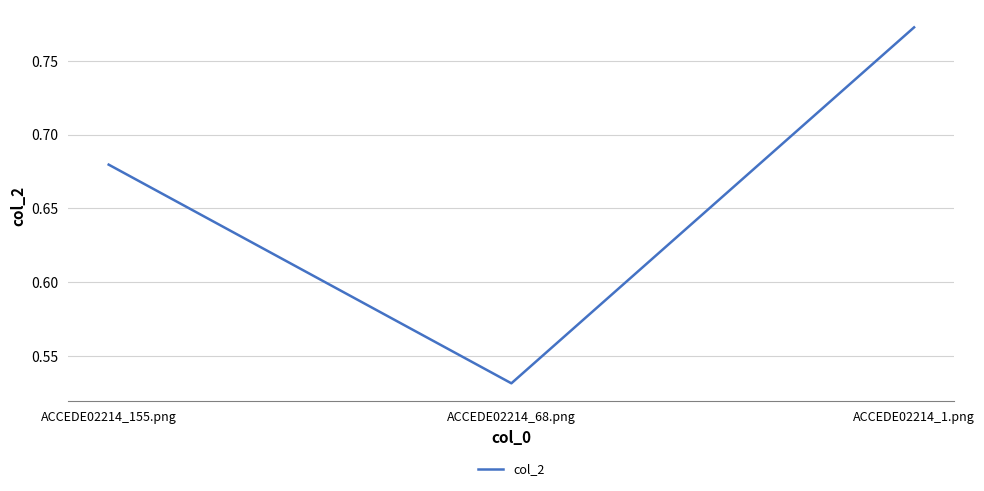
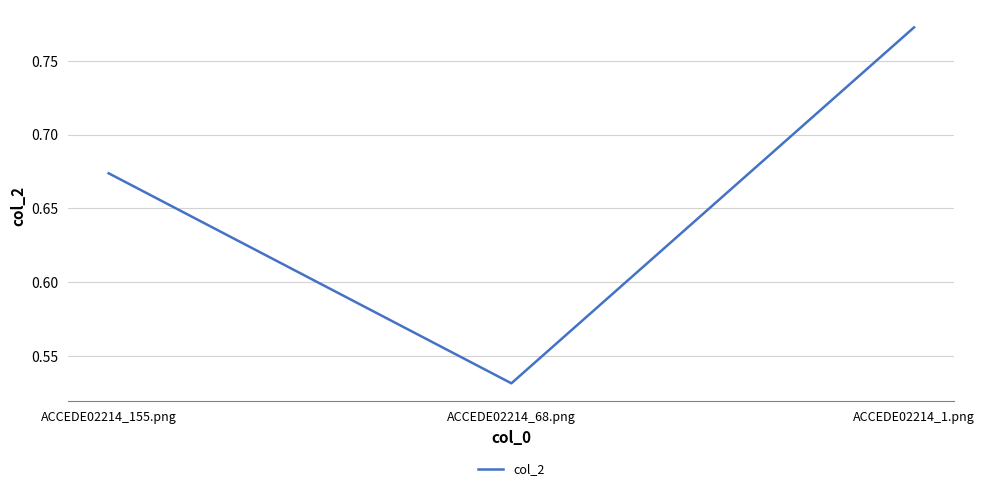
ACCEDE02214_155.png: 0.680 -> 0.674
